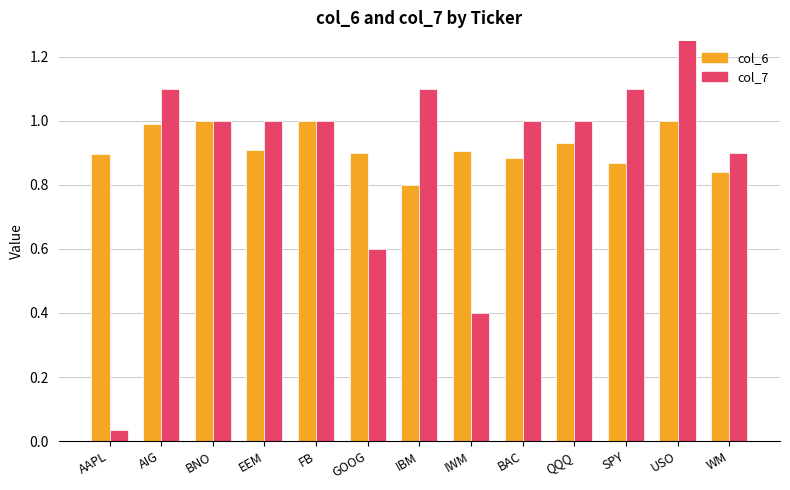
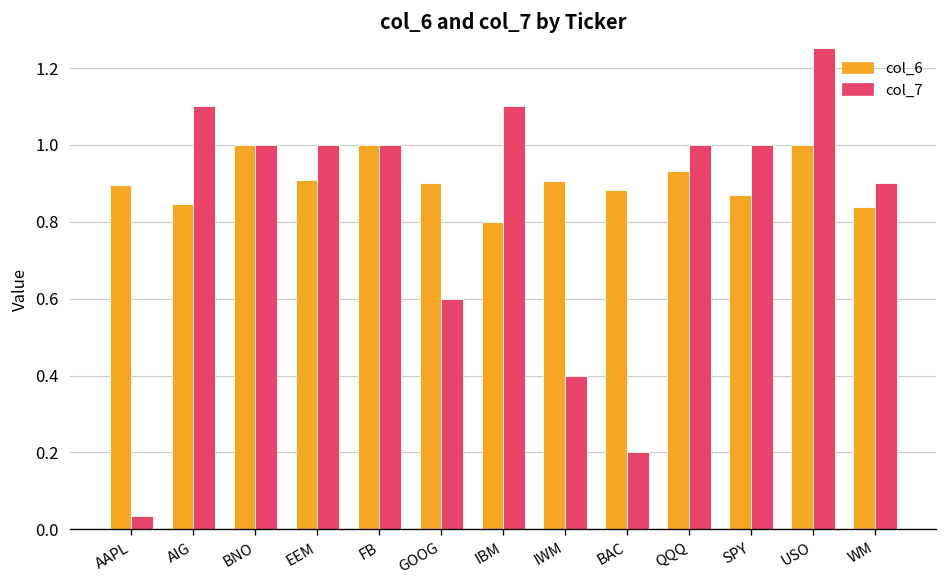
col_6, AIG: 0.99 -> 0.85
col_7, BAC: 1.0 -> 0.2
col_7, SPY: 1.1 -> 1.0
